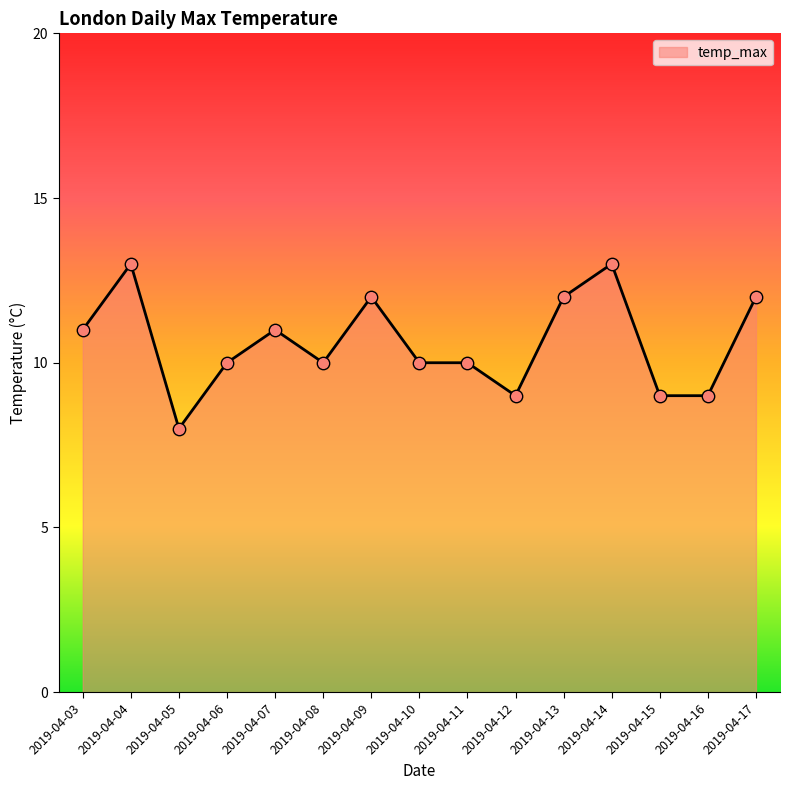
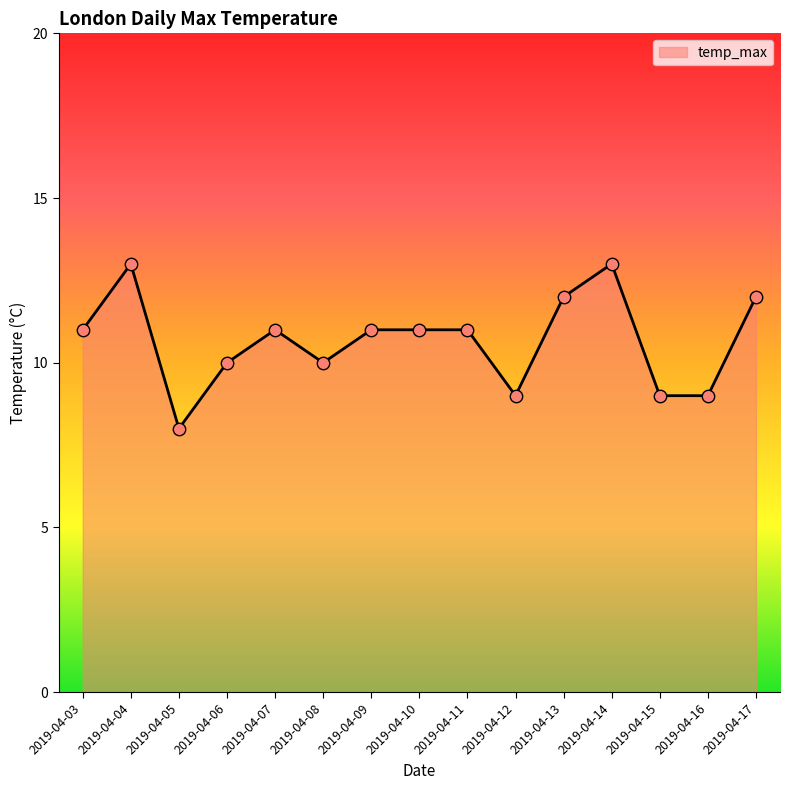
2019-04-09: 12 -> 11
2019-04-10: 10 -> 11
2019-04-11: 10 -> 11
